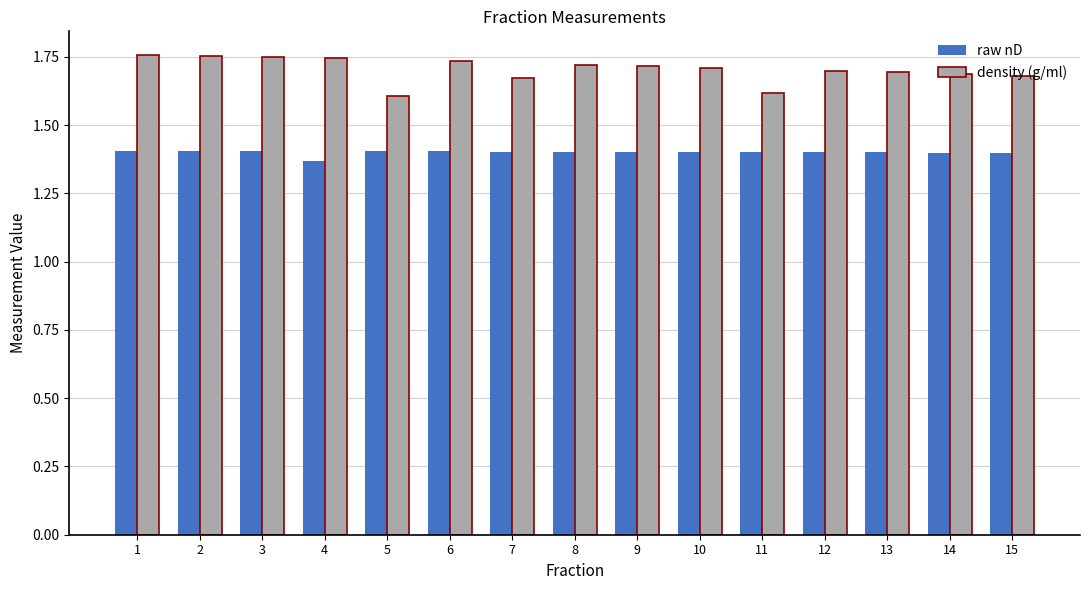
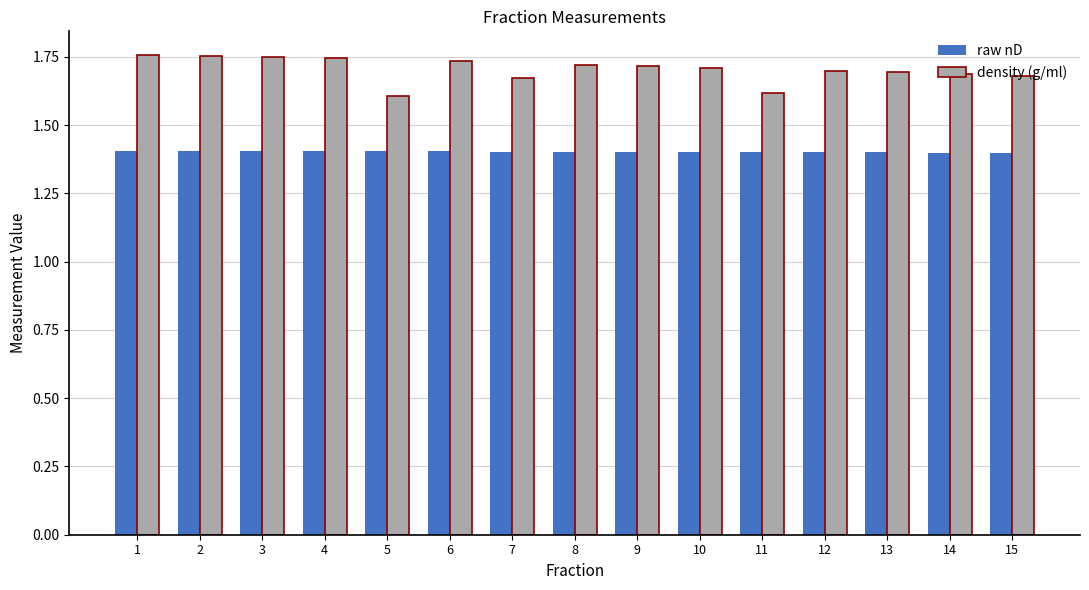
raw nD, 4: 1.37 -> 1.40
